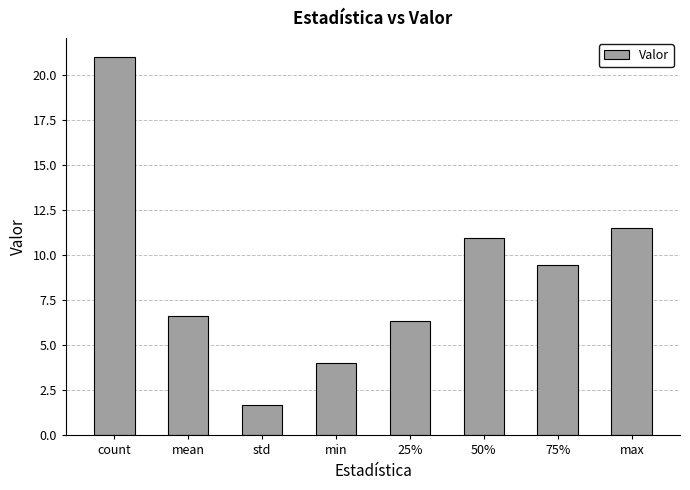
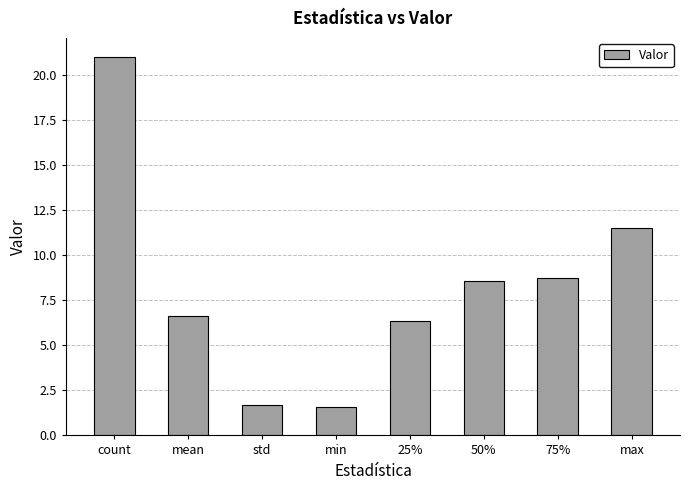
min: 4.0 -> 1.6
50%: 11.0 -> 8.6
75%: 9.5 -> 8.7
